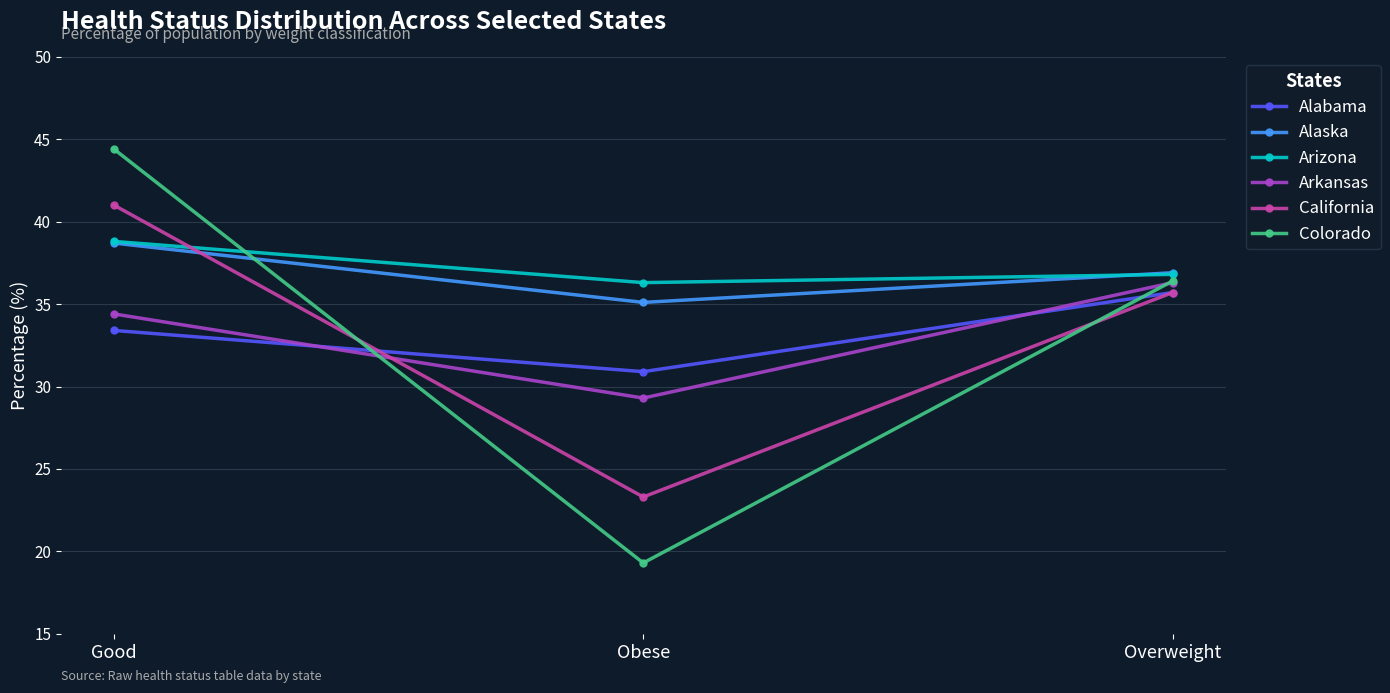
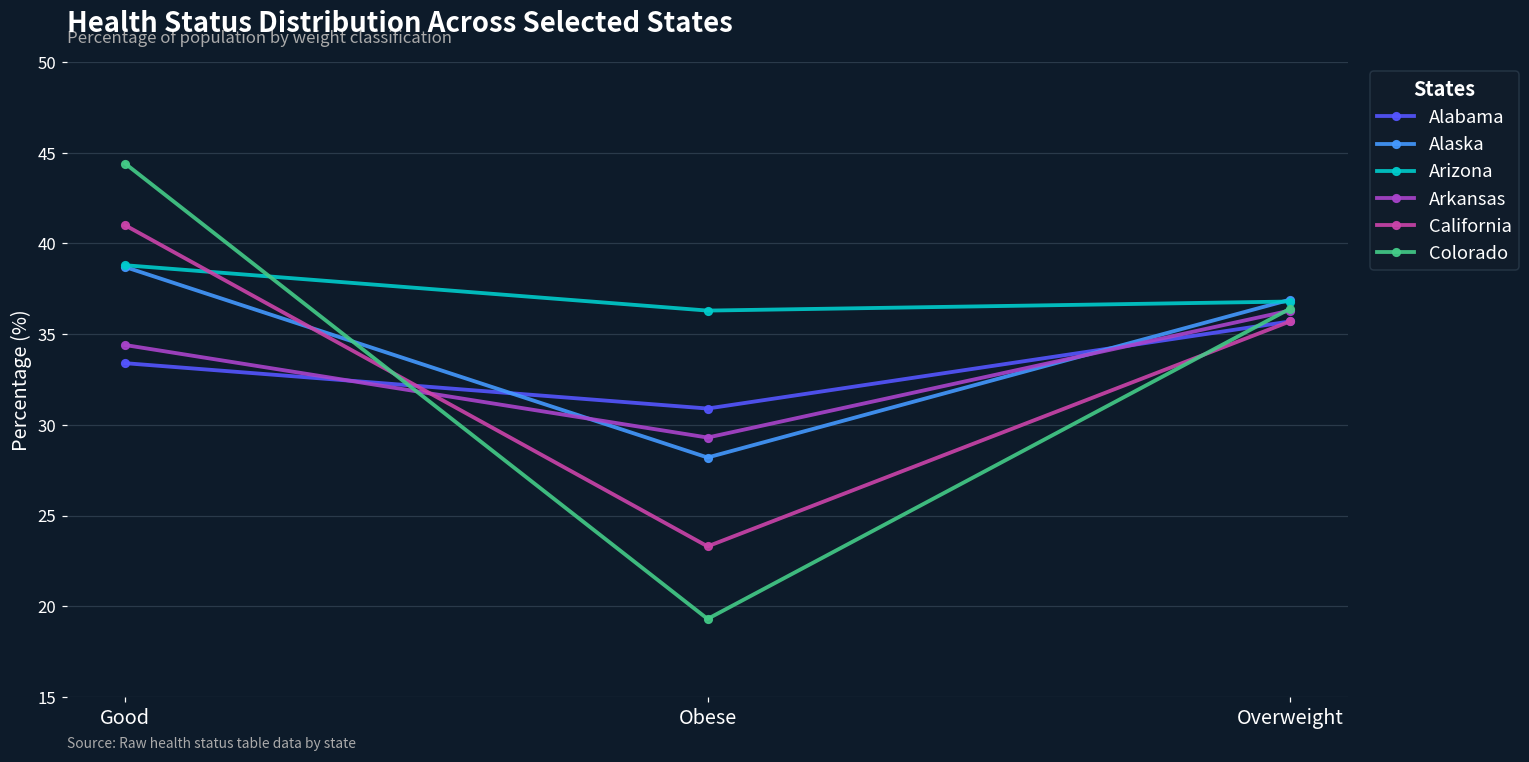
Alaska, Obese: 35.1 -> 28.2
